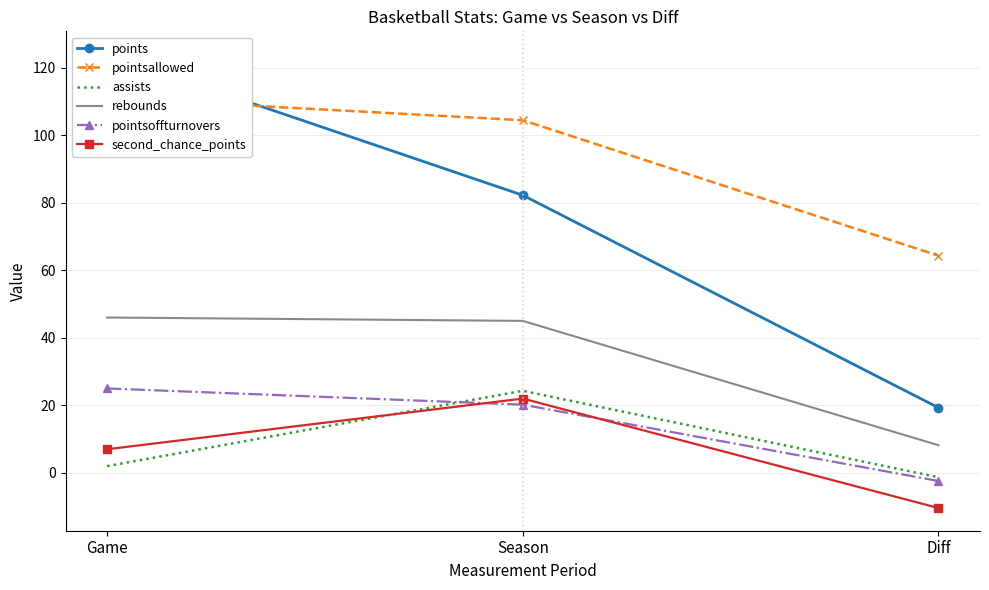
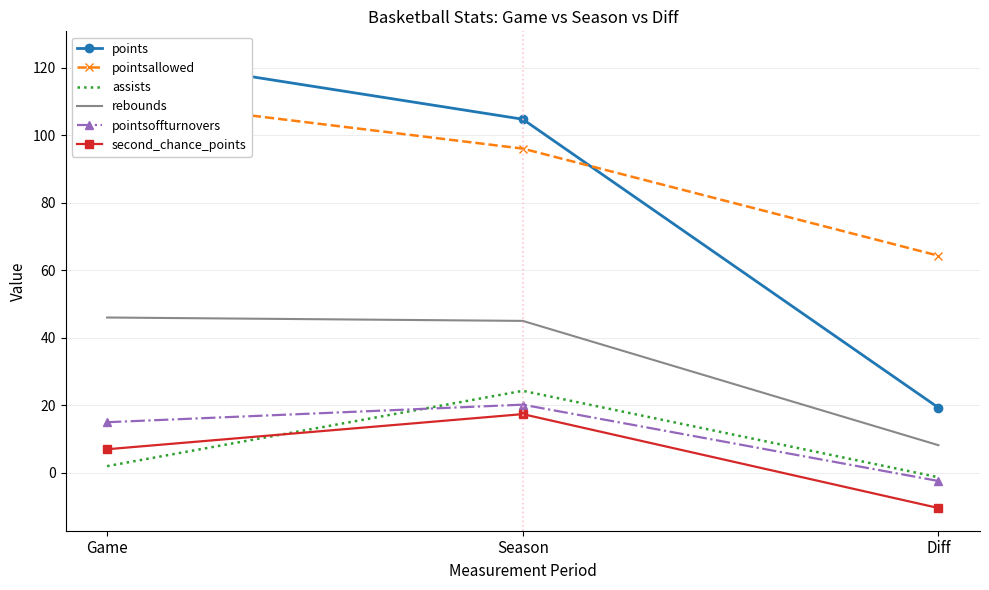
pointsoffturnovers, Game: 25 -> 15
points, Season: 82 -> 105
pointsallowed, Season: 104 -> 96
second_chance_points, Season: 22 -> 17
